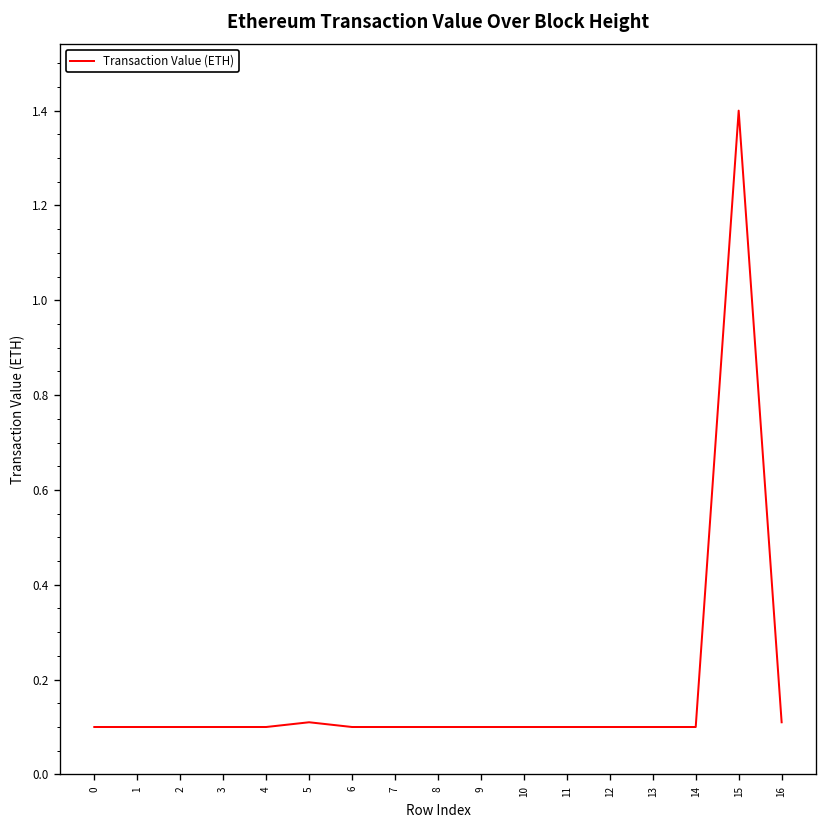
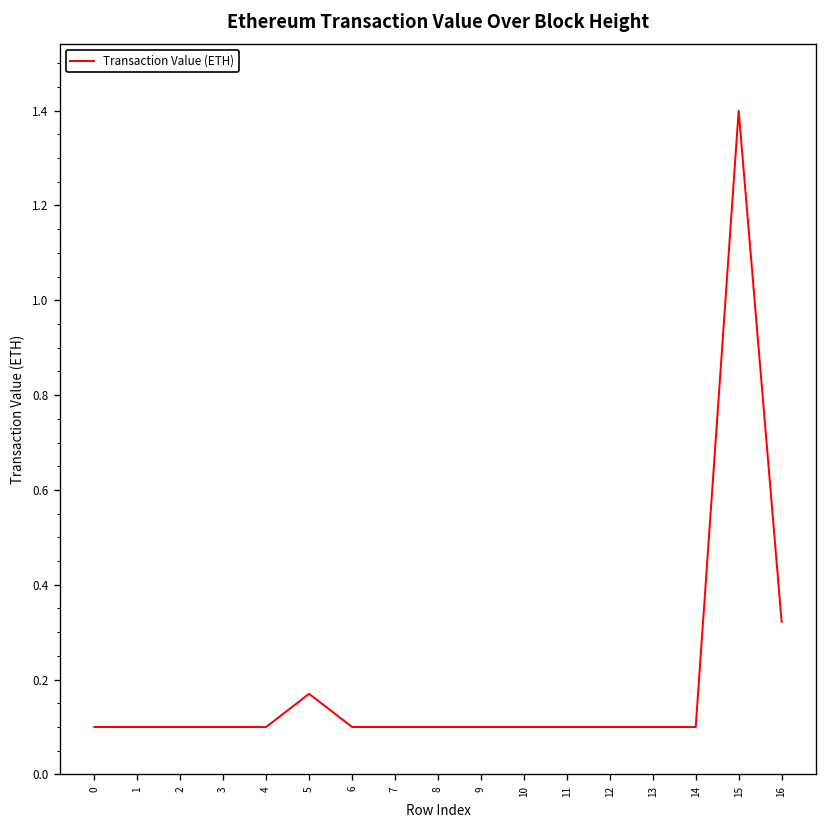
5: 0.11 -> 0.17
16: 0.11 -> 0.32
